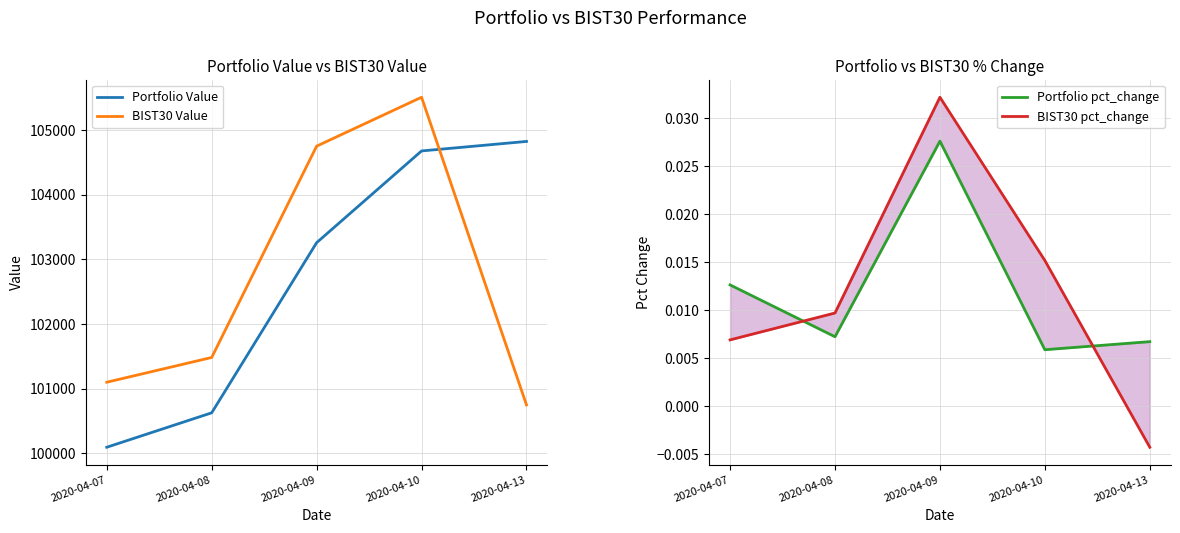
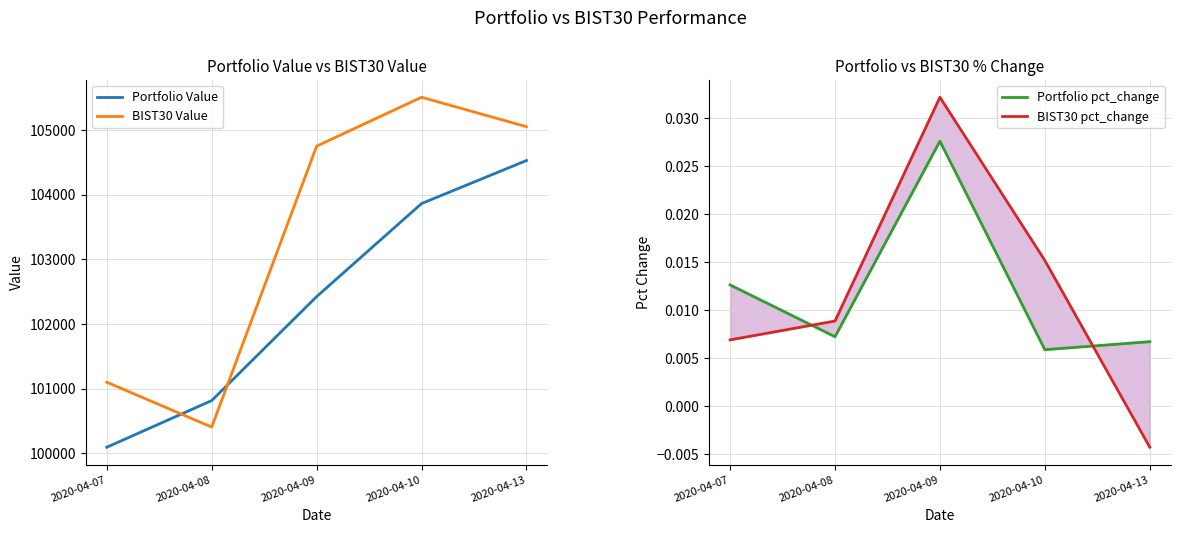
Portfolio Value vs BIST30 Value, Portfolio Value, 2020-04-08: 100600 -> 100800
Portfolio Value vs BIST30 Value, BIST30 Value, 2020-04-08: 101500 -> 100400
Portfolio Value vs BIST30 Value, Portfolio Value, 2020-04-09: 103300 -> 102400
Portfolio Value vs BIST30 Value, Portfolio Value, 2020-04-10: 104700 -> 103900
Portfolio Value vs BIST30 Value, Portfolio Value, 2020-04-13: 104800 -> 104500
Portfolio Value vs BIST30 Value, BIST30 Value, 2020-04-13: 100700 -> 105100
Portfolio vs BIST30 % Change, BIST30 pct_change, 2020-04-08: 0.010 -> 0.009
